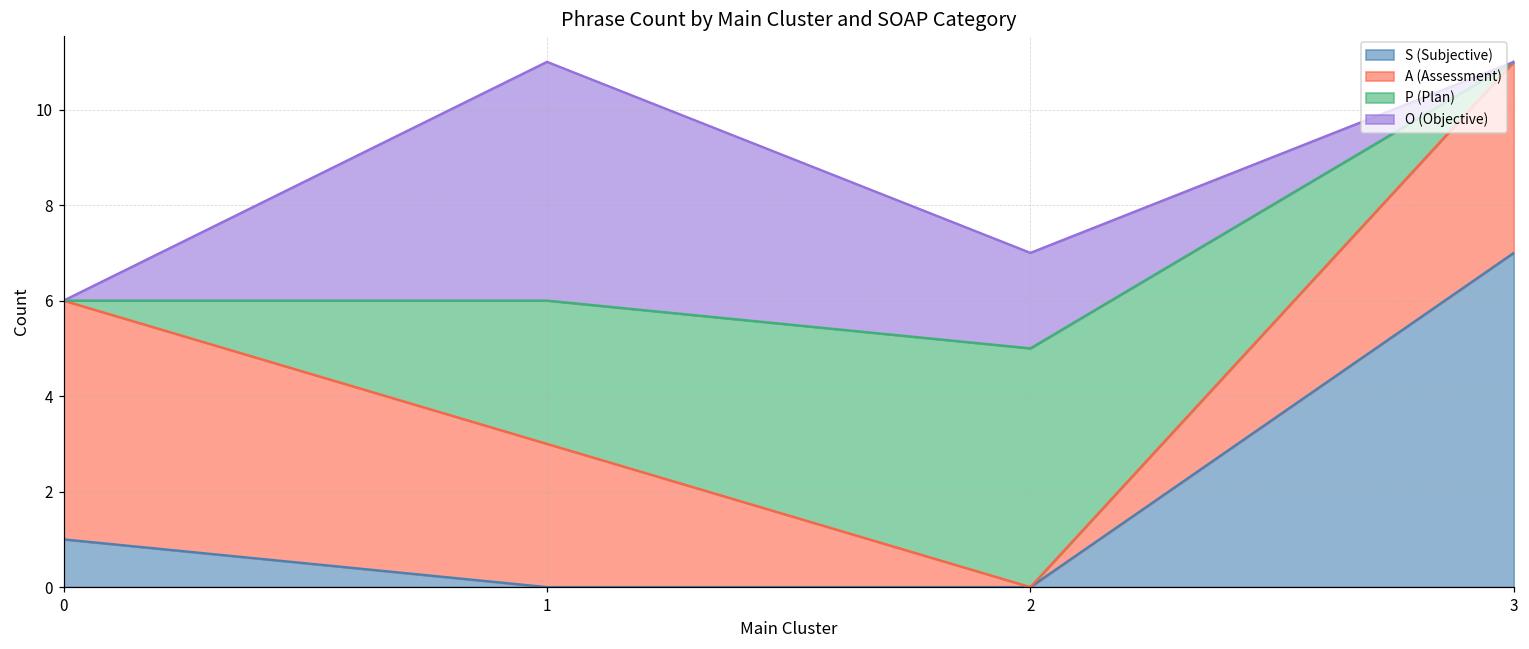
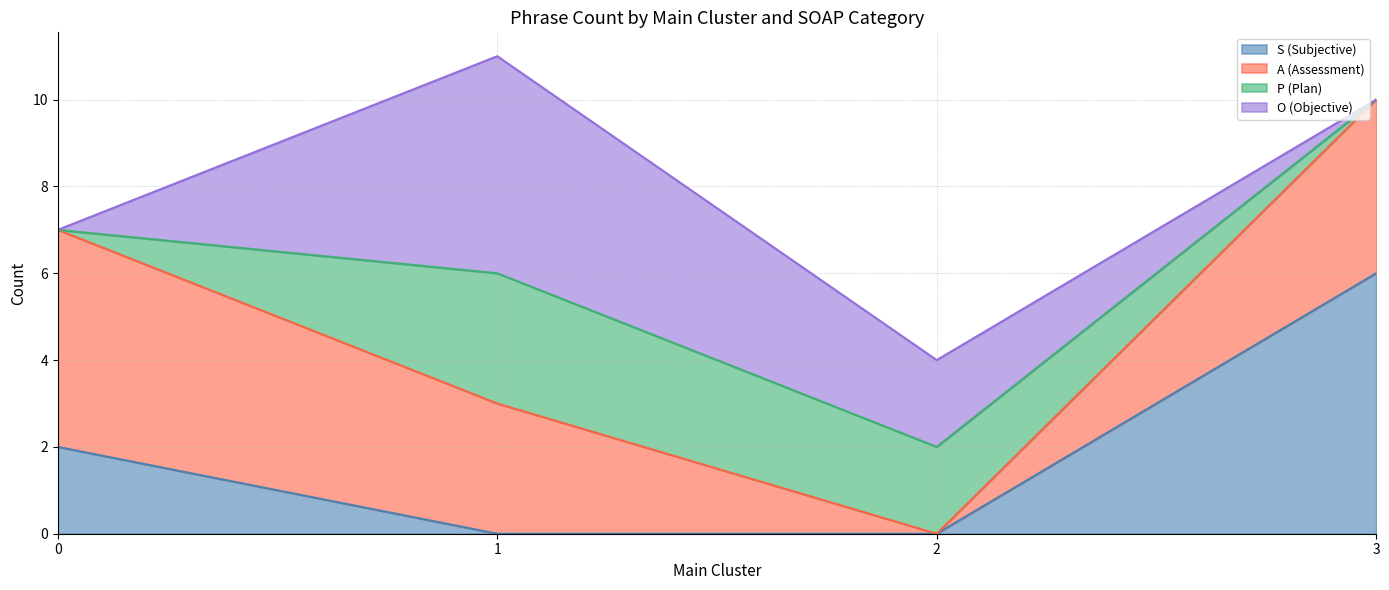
S (Subjective), 0: 1 -> 2
P (Plan), 2: 5 -> 2
S (Subjective), 3: 7 -> 6
